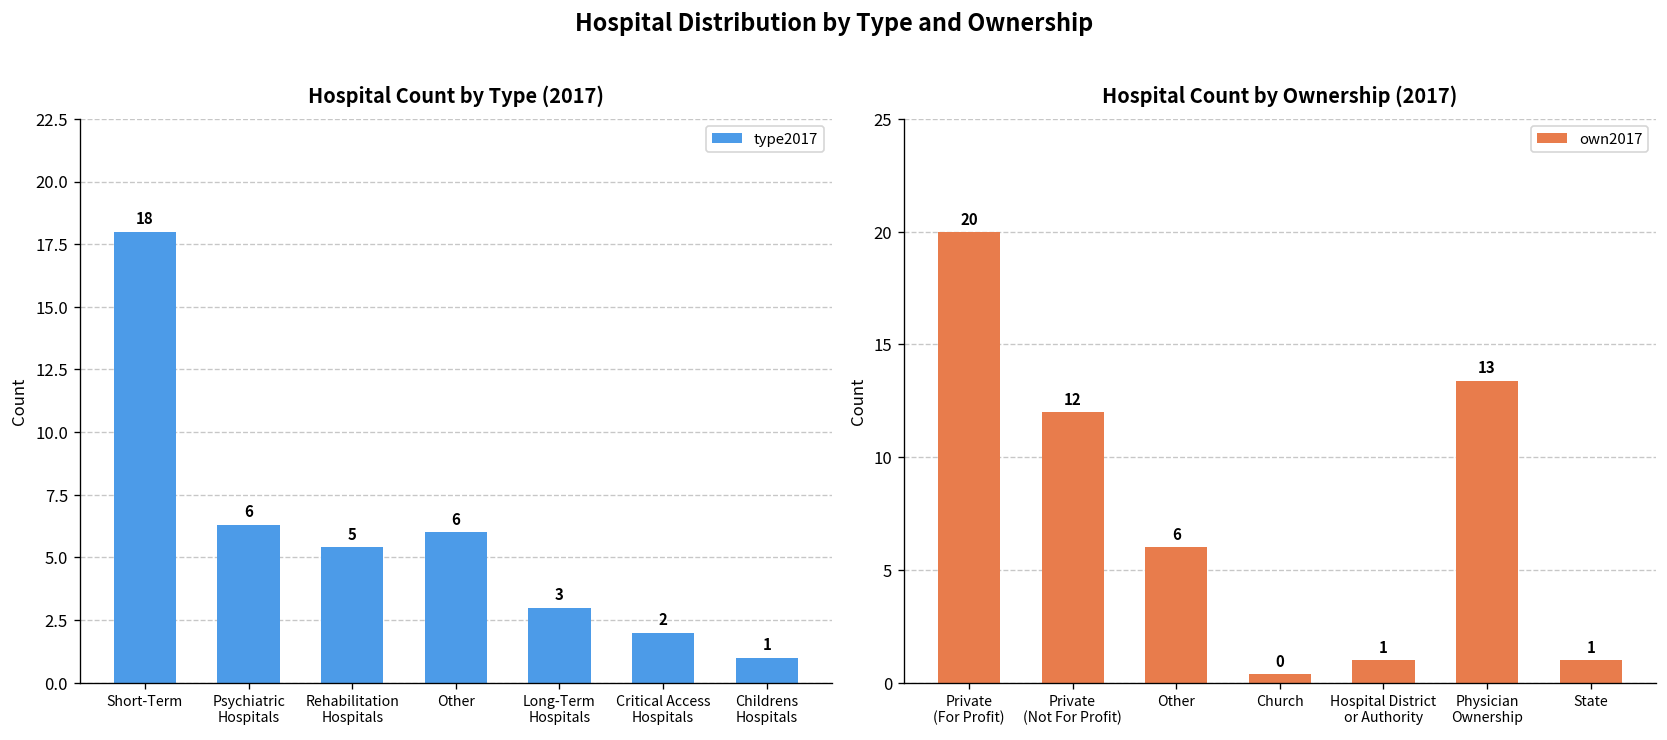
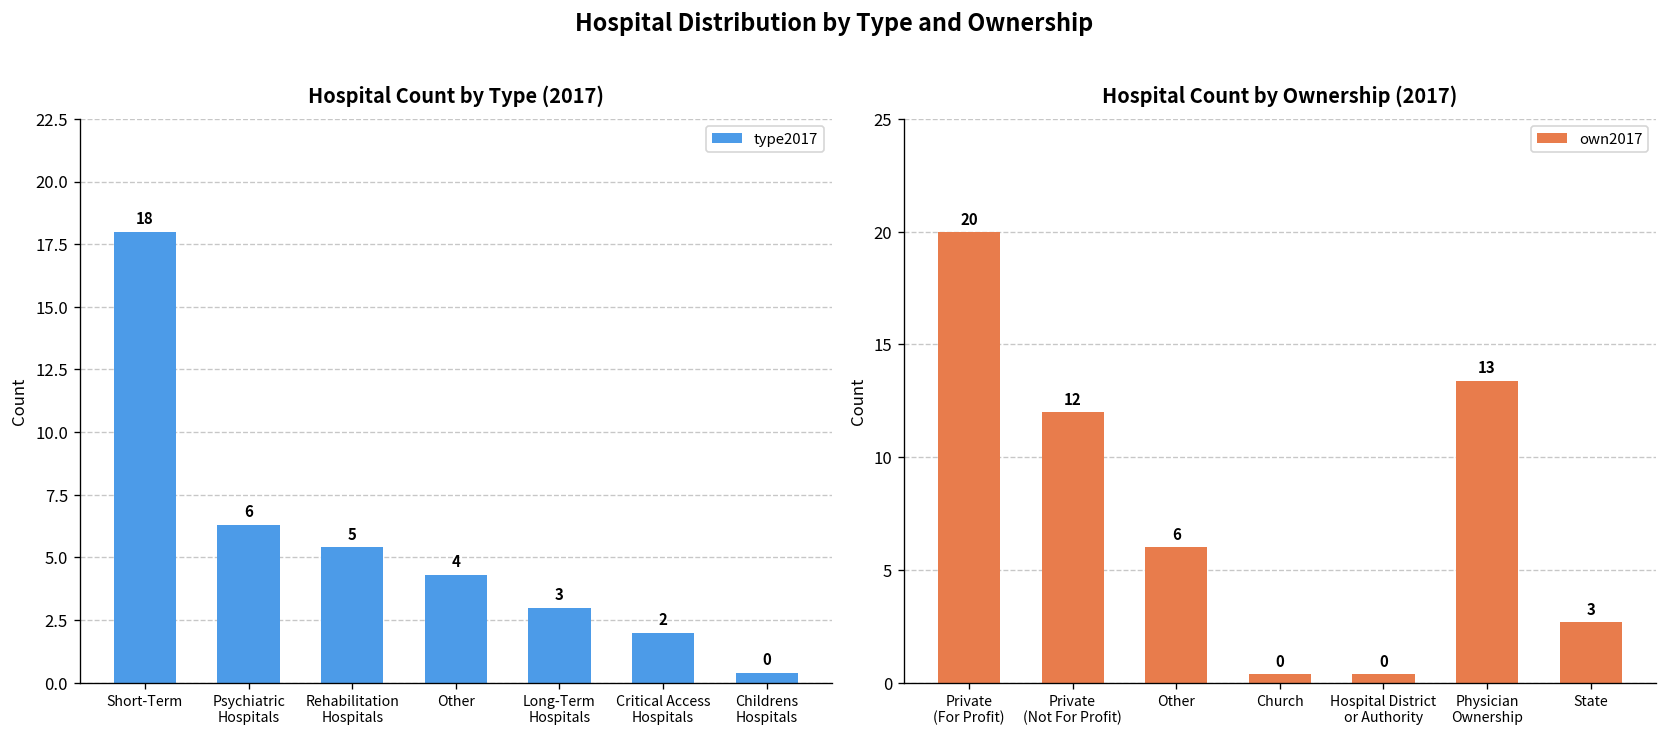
Hospital Count by Type (2017), Other: 6 -> 4
Hospital Count by Type (2017), Childrens Hospitals: 1 -> 0
Hospital Count by Ownership (2017), Hospital District or Authority: 1 -> 0
Hospital Count by Ownership (2017), State: 1 -> 3
